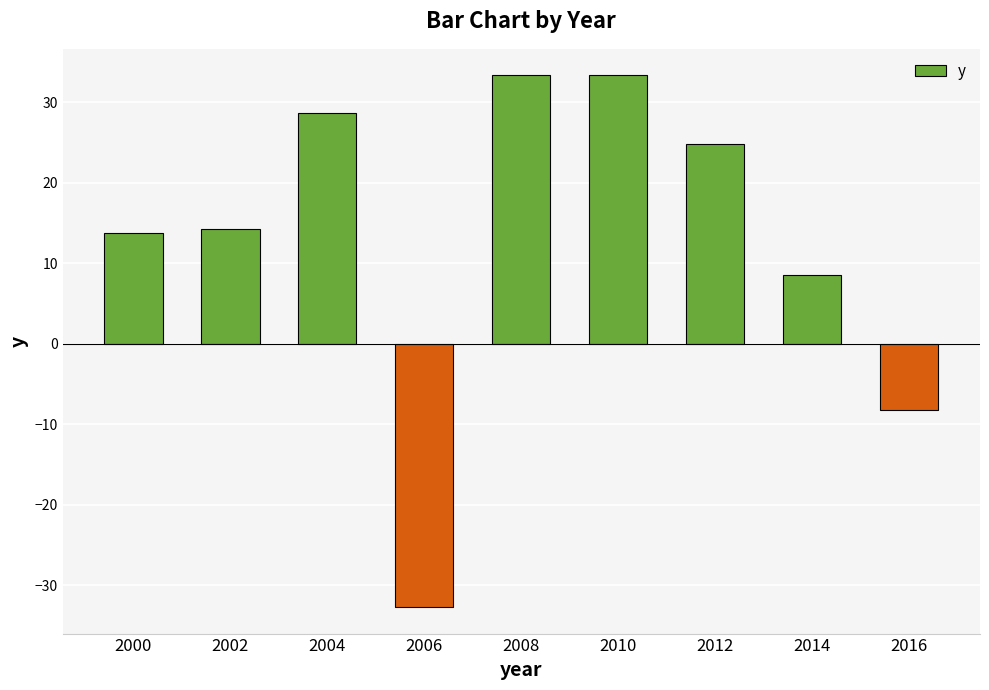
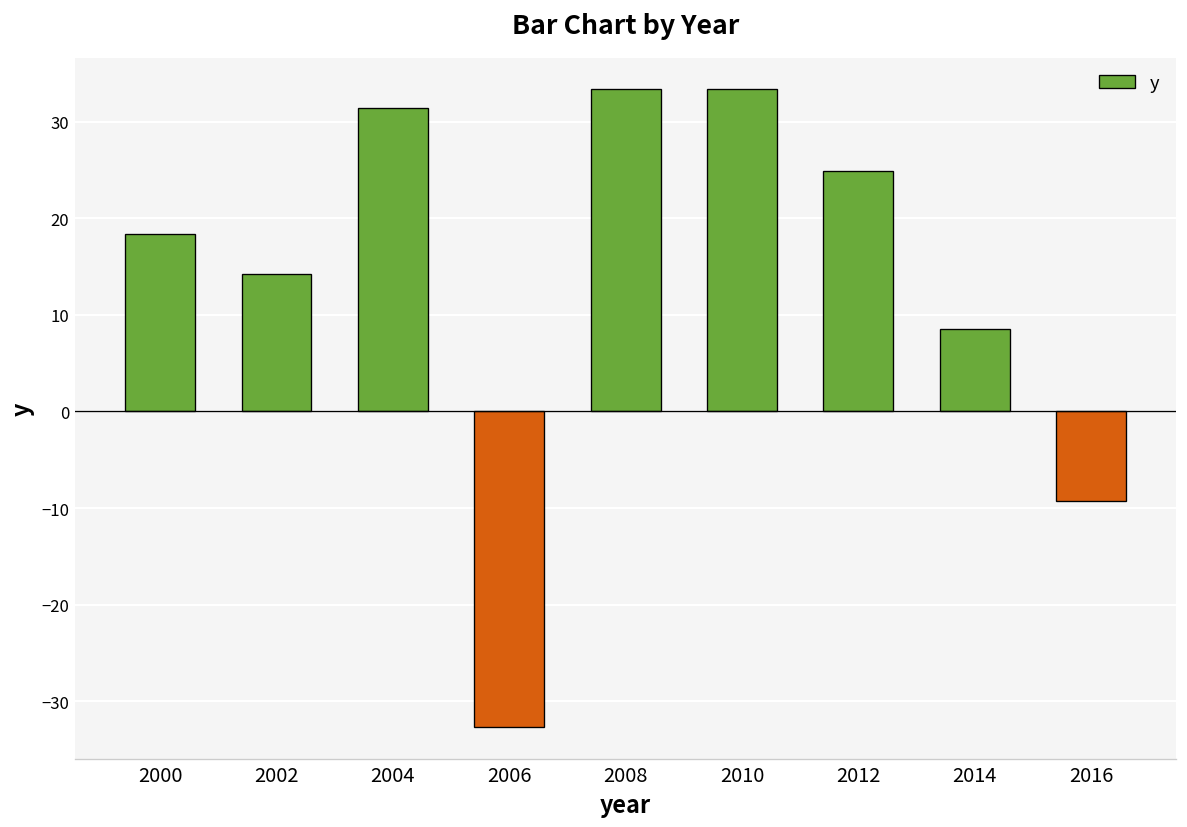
2000: 14 -> 18
2004: 29 -> 31
2016: -8 -> -9
